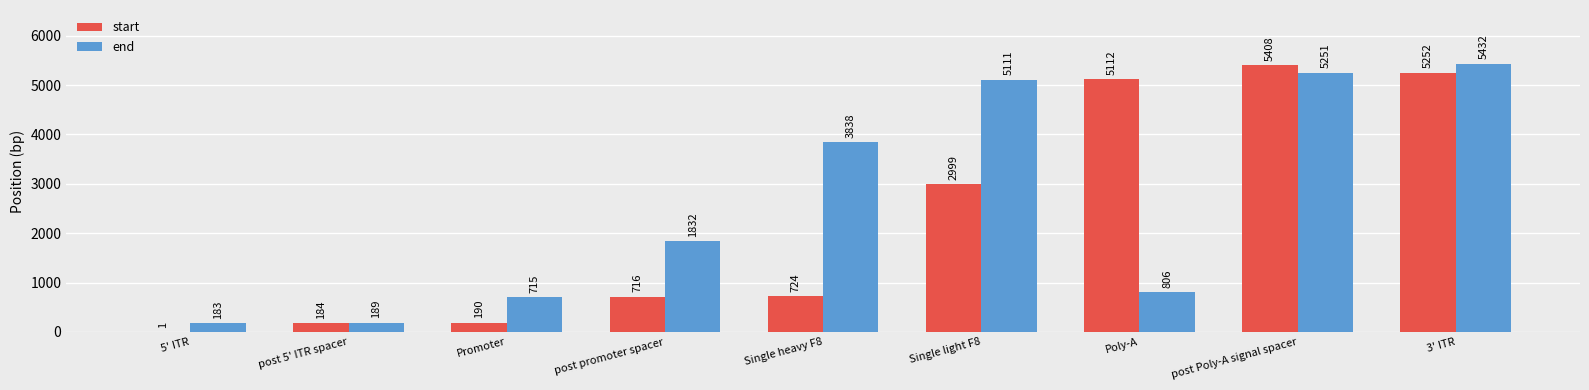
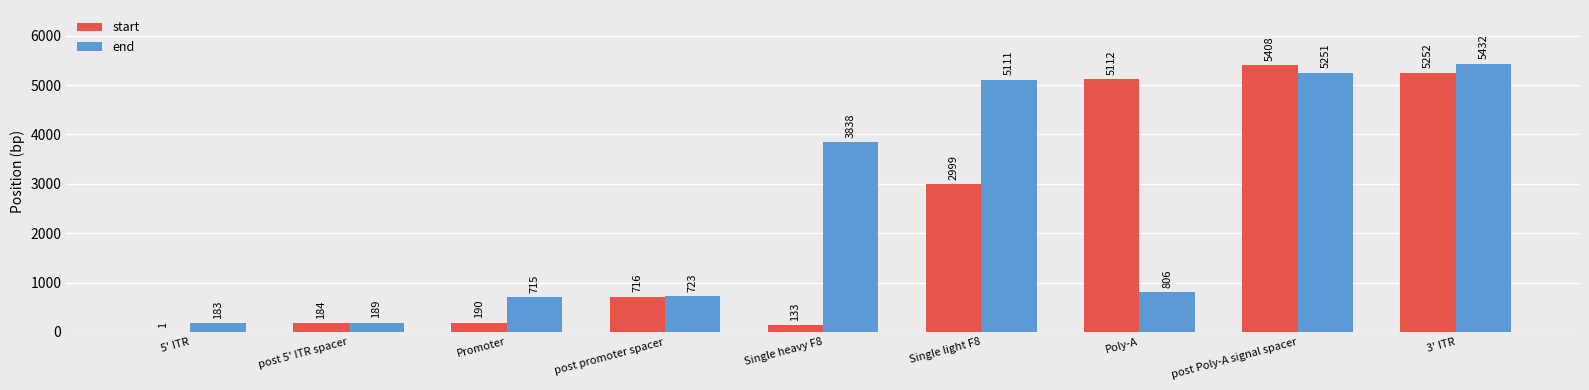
end, post promoter spacer: 1832 -> 723
start, Single heavy F8: 724 -> 133
